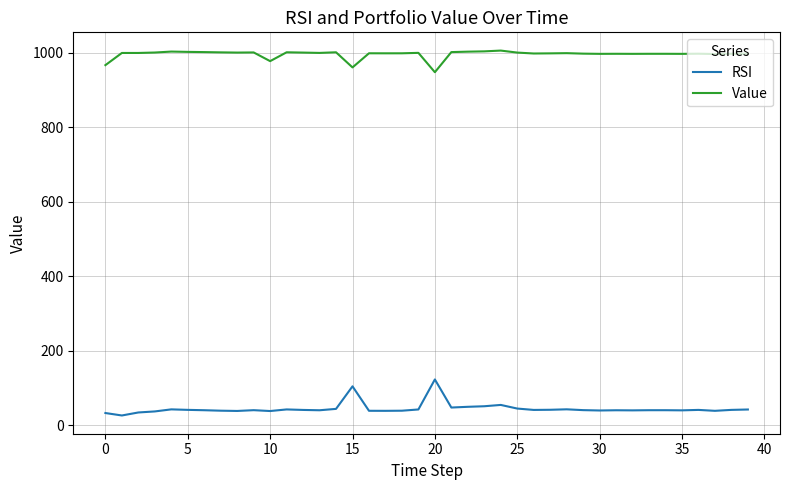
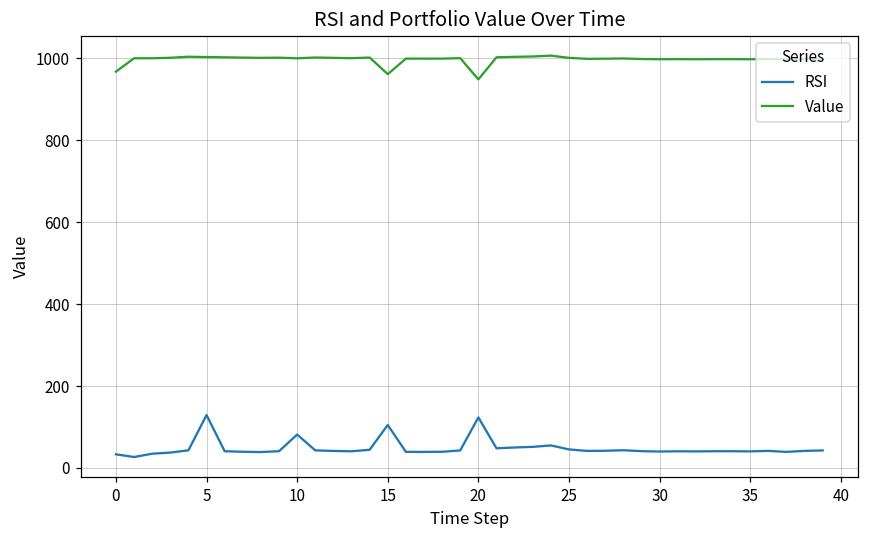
RSI, 5: 40 -> 130
RSI, 10: 40 -> 80
Value, 10: 980 -> 1000
